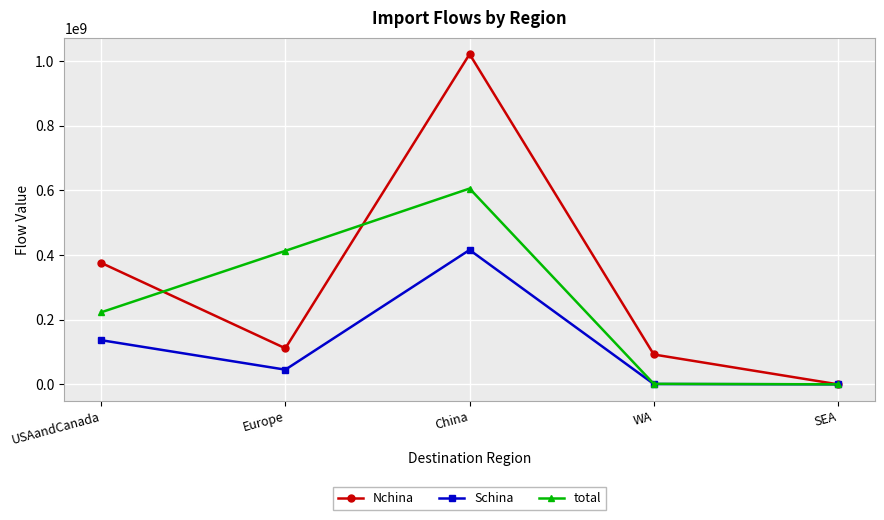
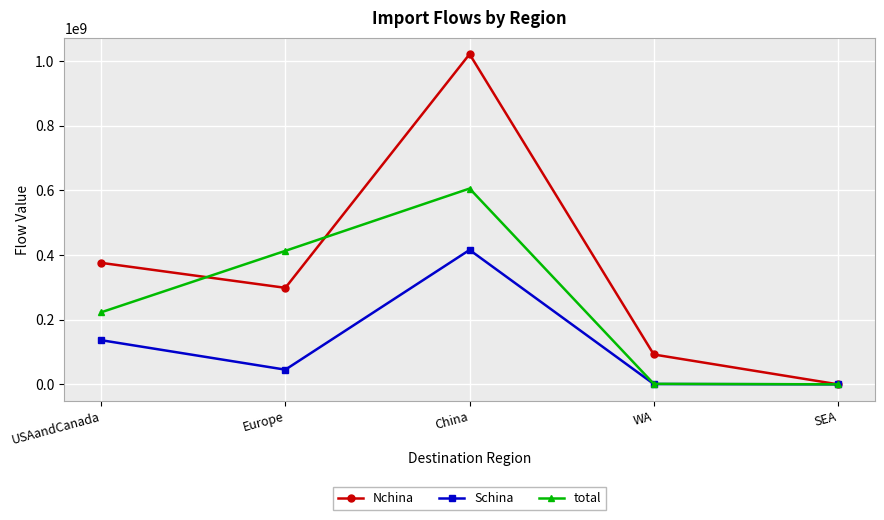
Nchina, Europe: 110000000 -> 300000000
